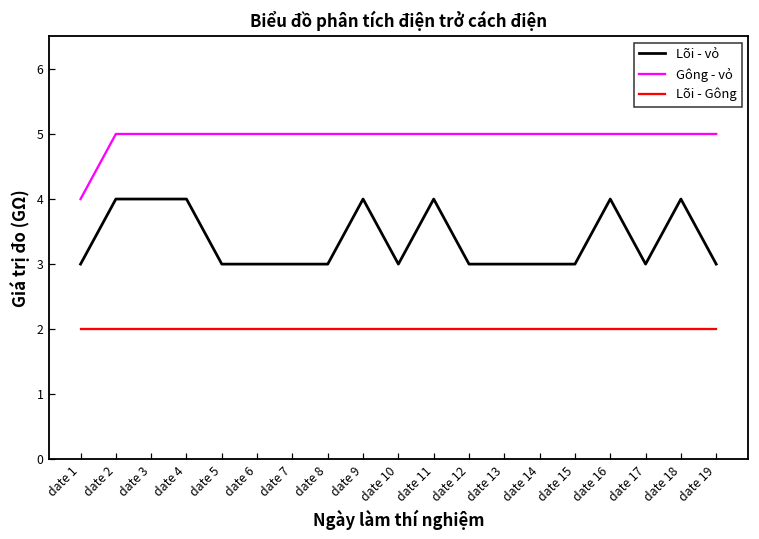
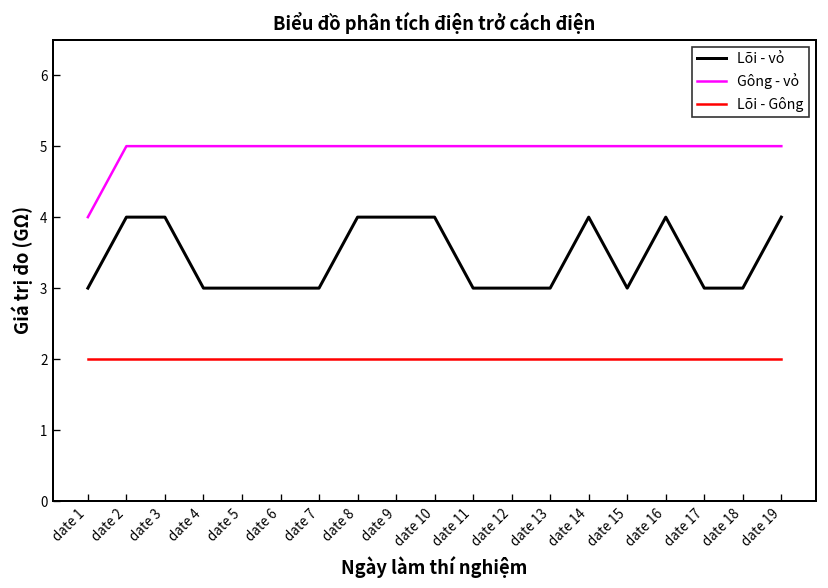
Lõi - vỏ, date 4: 4 -> 3
Lõi - vỏ, date 8: 3 -> 4
Lõi - vỏ, date 10: 3 -> 4
Lõi - vỏ, date 11: 4 -> 3
Lõi - vỏ, date 14: 3 -> 4
Lõi - vỏ, date 18: 4 -> 3
Lõi - vỏ, date 19: 3 -> 4
